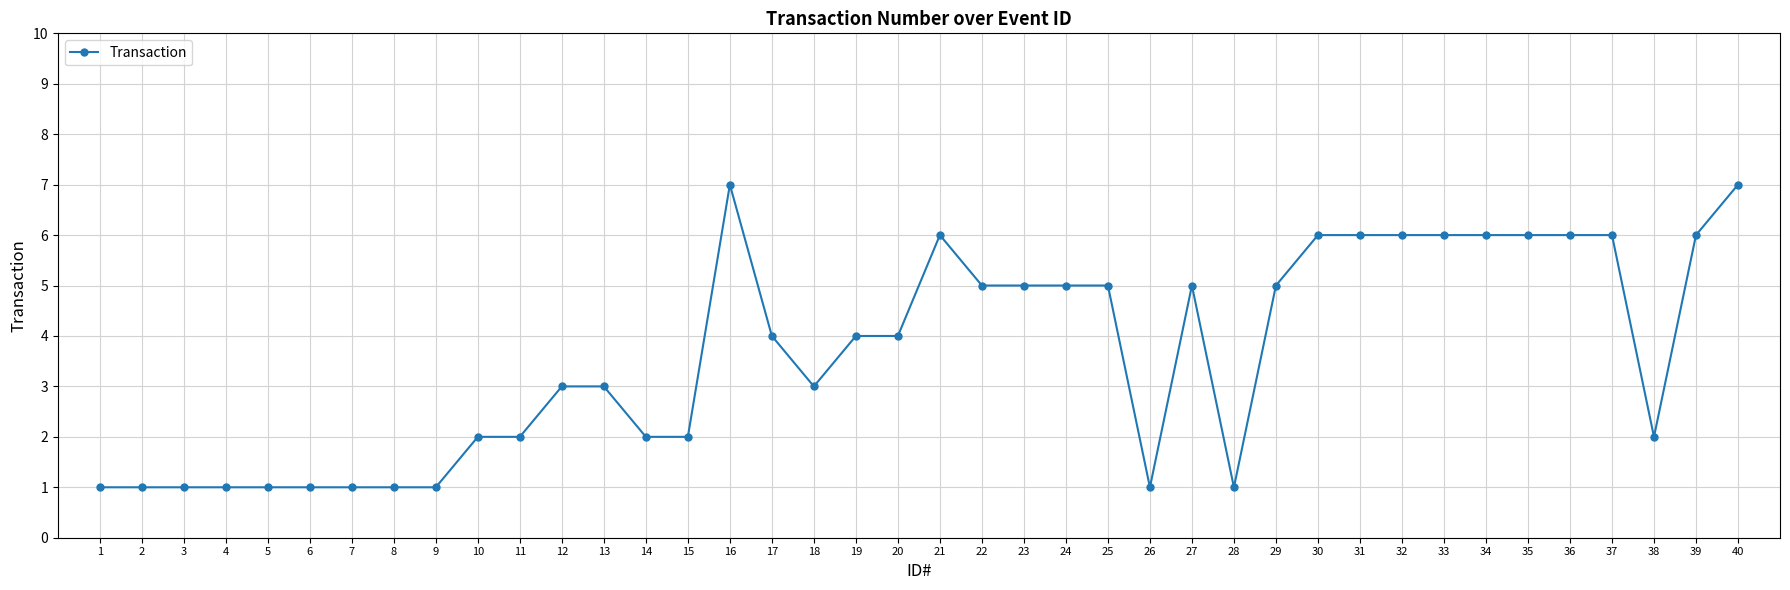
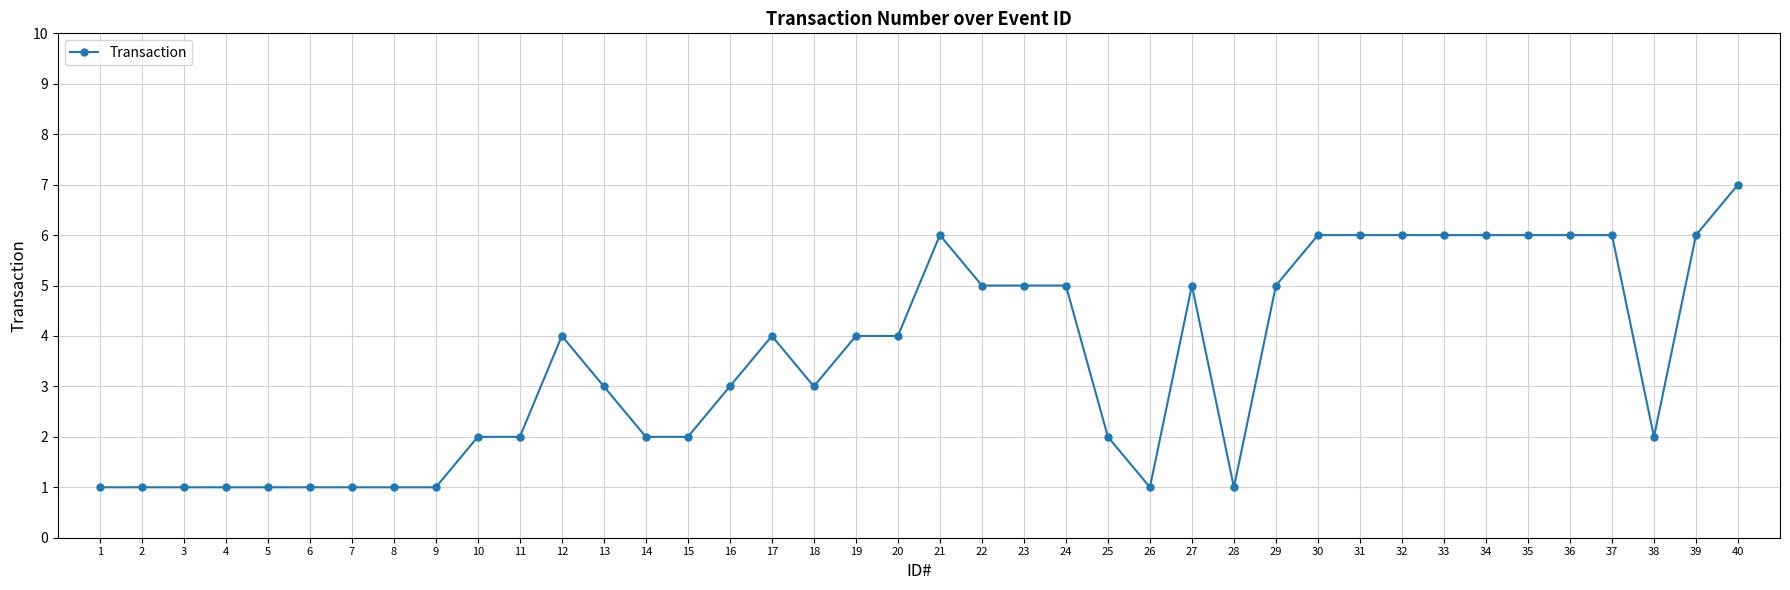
12: 3 -> 4
16: 7 -> 3
25: 5 -> 2
